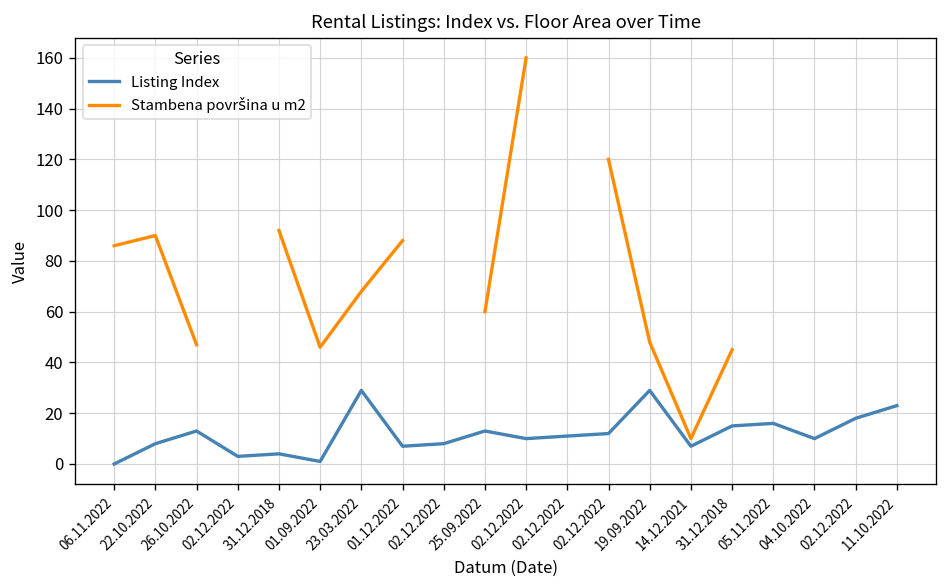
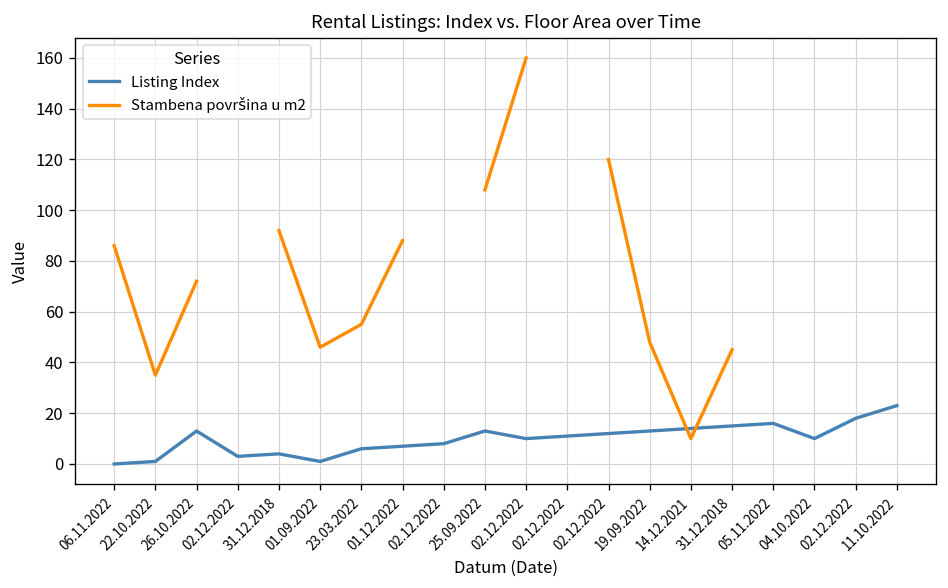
Listing Index, 22.10.2022: 8 -> 1
Stambena površina u m2, 22.10.2022: 90 -> 35
Stambena površina u m2, 26.10.2022: 47 -> 72
Listing Index, 23.03.2022: 29 -> 6
Stambena površina u m2, 23.03.2022: 68 -> 55
Stambena površina u m2, 25.09.2022: 60 -> 108
Listing Index, 19.09.2022: 29 -> 13
Listing Index, 14.12.2021: 7 -> 14
